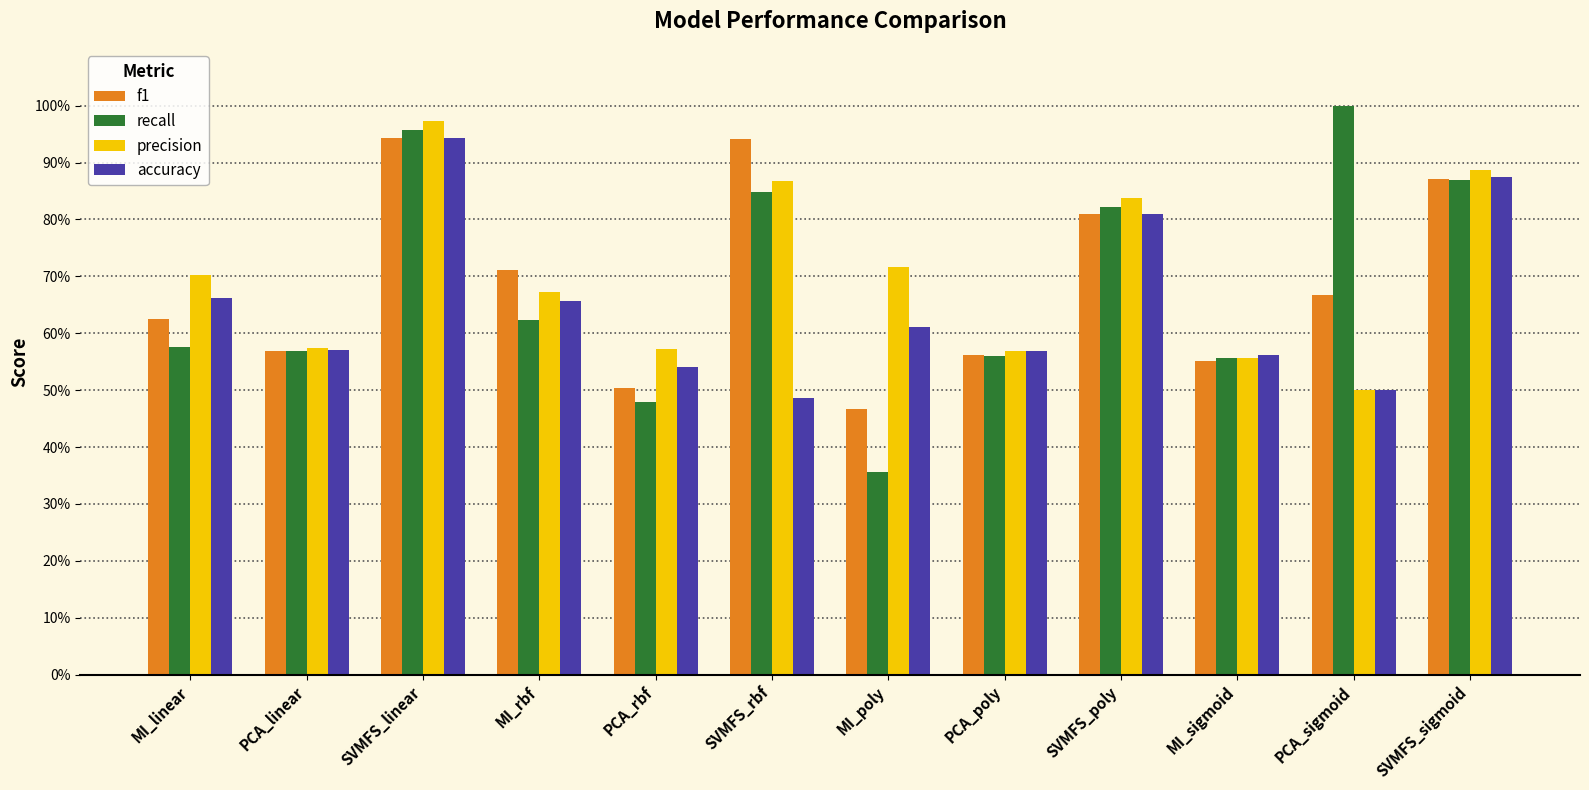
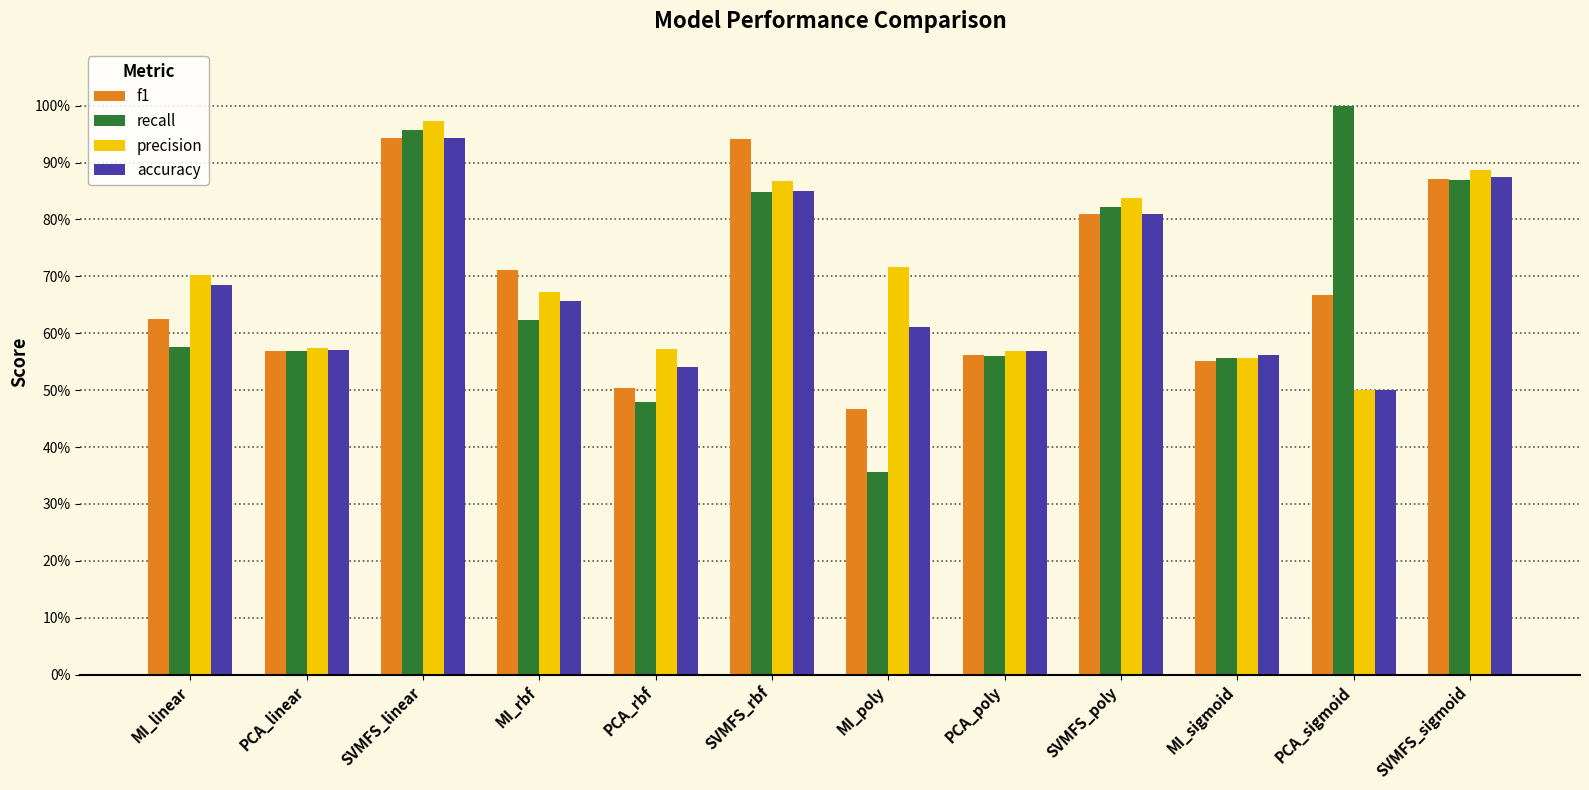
accuracy, MI_linear: 66% -> 69%
accuracy, SVMFS_rbf: 49% -> 85%
